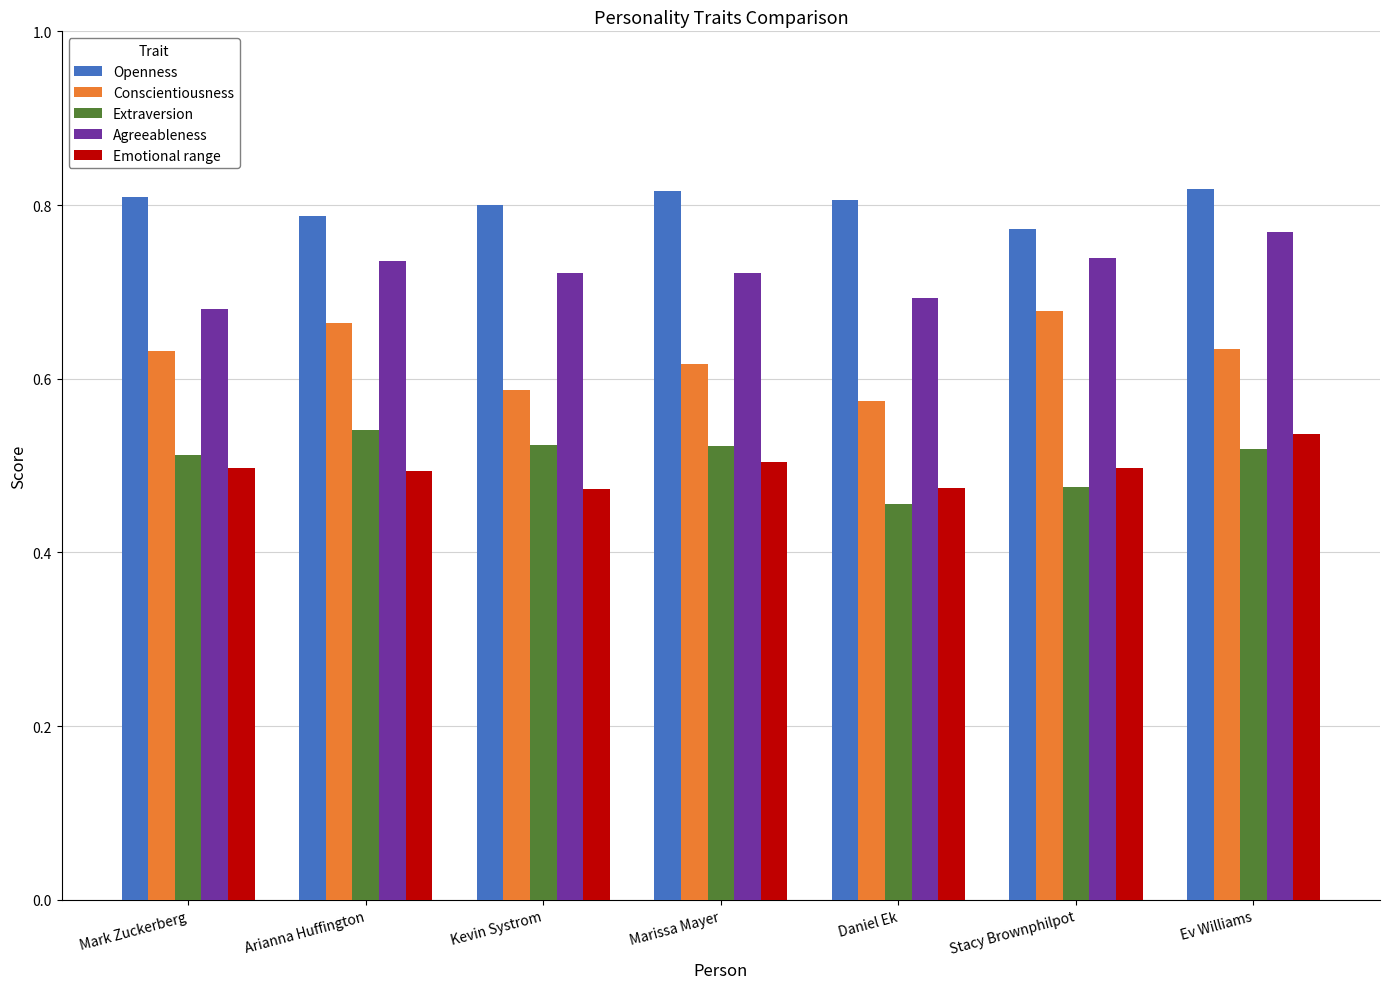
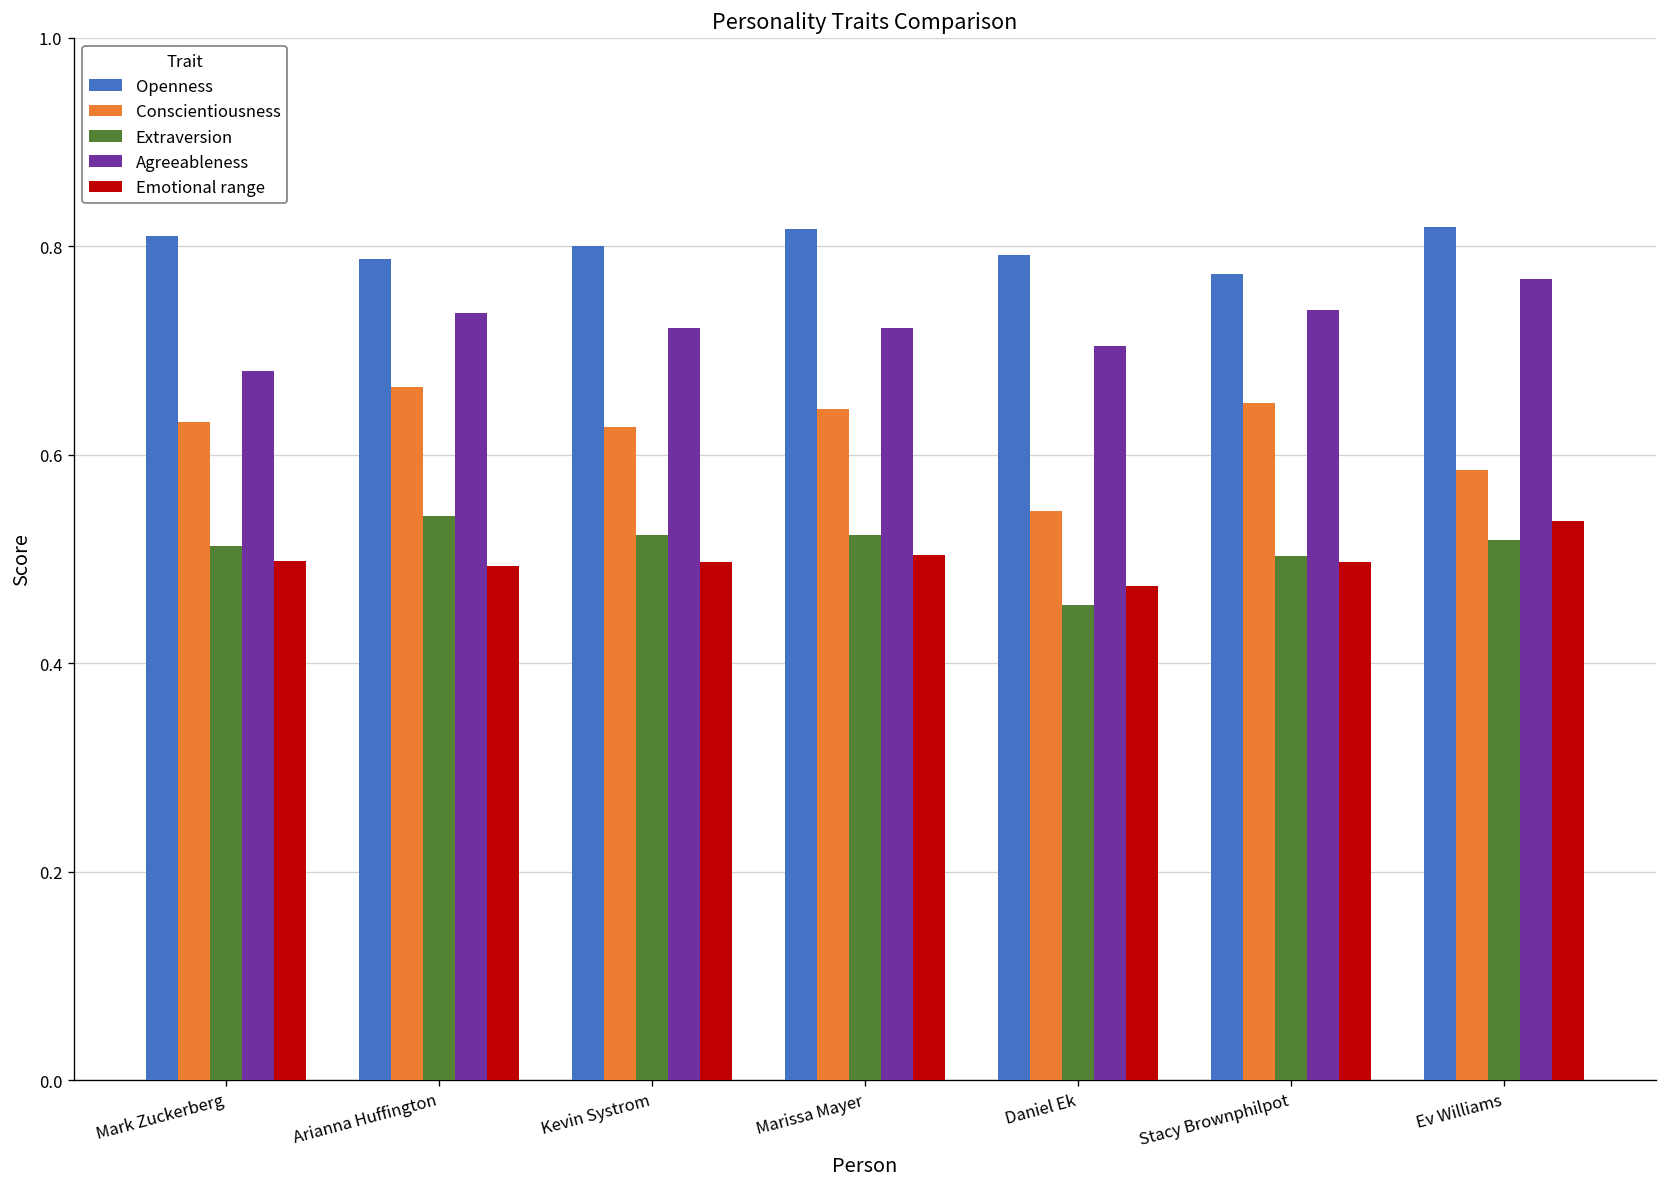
Conscientiousness, Kevin Systrom: 0.59 -> 0.63
Emotional range, Kevin Systrom: 0.47 -> 0.50
Conscientiousness, Marissa Mayer: 0.62 -> 0.64
Openness, Daniel Ek: 0.81 -> 0.79
Conscientiousness, Daniel Ek: 0.57 -> 0.55
Agreeableness, Daniel Ek: 0.69 -> 0.70
Conscientiousness, Stacy Brownphilpot: 0.68 -> 0.65
Extraversion, Stacy Brownphilpot: 0.48 -> 0.50
Conscientiousness, Ev Williams: 0.63 -> 0.59
